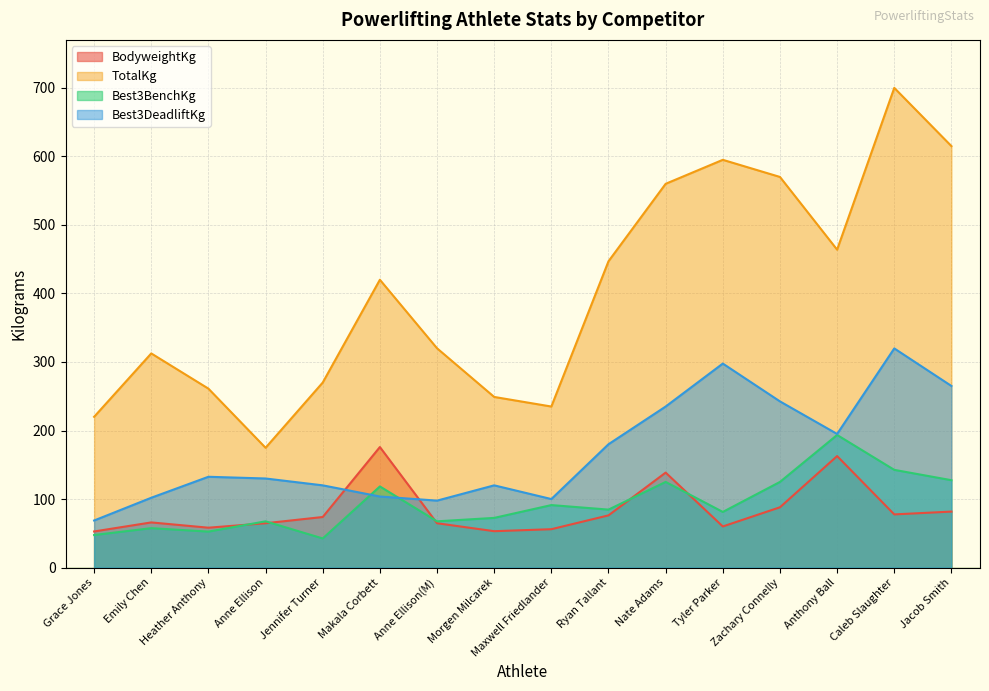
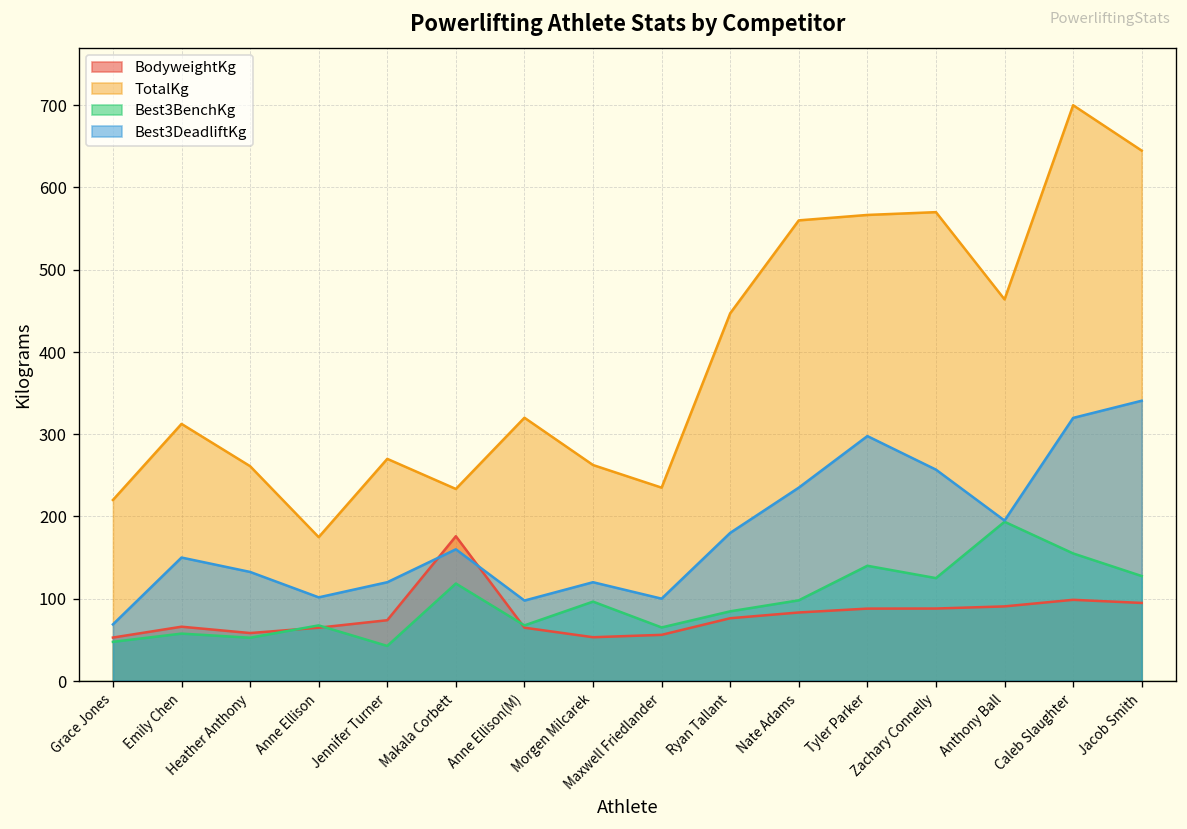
Best3DeadliftKg, Emily Chen: 100 -> 150
Best3DeadliftKg, Anne Ellison: 130 -> 100
TotalKg, Makala Corbett: 420 -> 230
Best3DeadliftKg, Makala Corbett: 100 -> 160
TotalKg, Morgen Milcarek: 250 -> 260
Best3BenchKg, Morgen Milcarek: 70 -> 100
Best3BenchKg, Maxwell Friedlander: 90 -> 70
BodyweightKg, Nate Adams: 140 -> 80
Best3BenchKg, Nate Adams: 130 -> 100
BodyweightKg, Tyler Parker: 60 -> 90
TotalKg, Tyler Parker: 600 -> 570
Best3BenchKg, Tyler Parker: 80 -> 140
Best3DeadliftKg, Zachary Connelly: 240 -> 260
BodyweightKg, Anthony Ball: 160 -> 90
BodyweightKg, Caleb Slaughter: 80 -> 100
Best3BenchKg, Caleb Slaughter: 140 -> 160
BodyweightKg, Jacob Smith: 80 -> 90
TotalKg, Jacob Smith: 620 -> 640
Best3DeadliftKg, Jacob Smith: 270 -> 340
